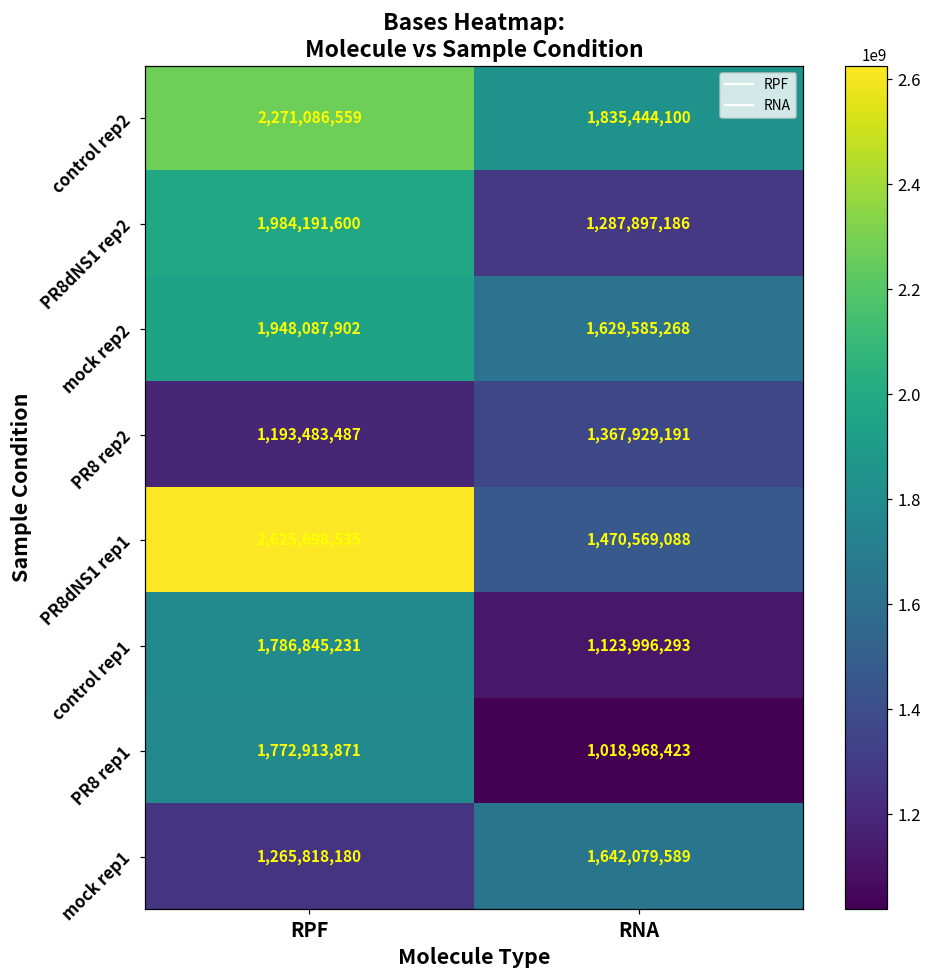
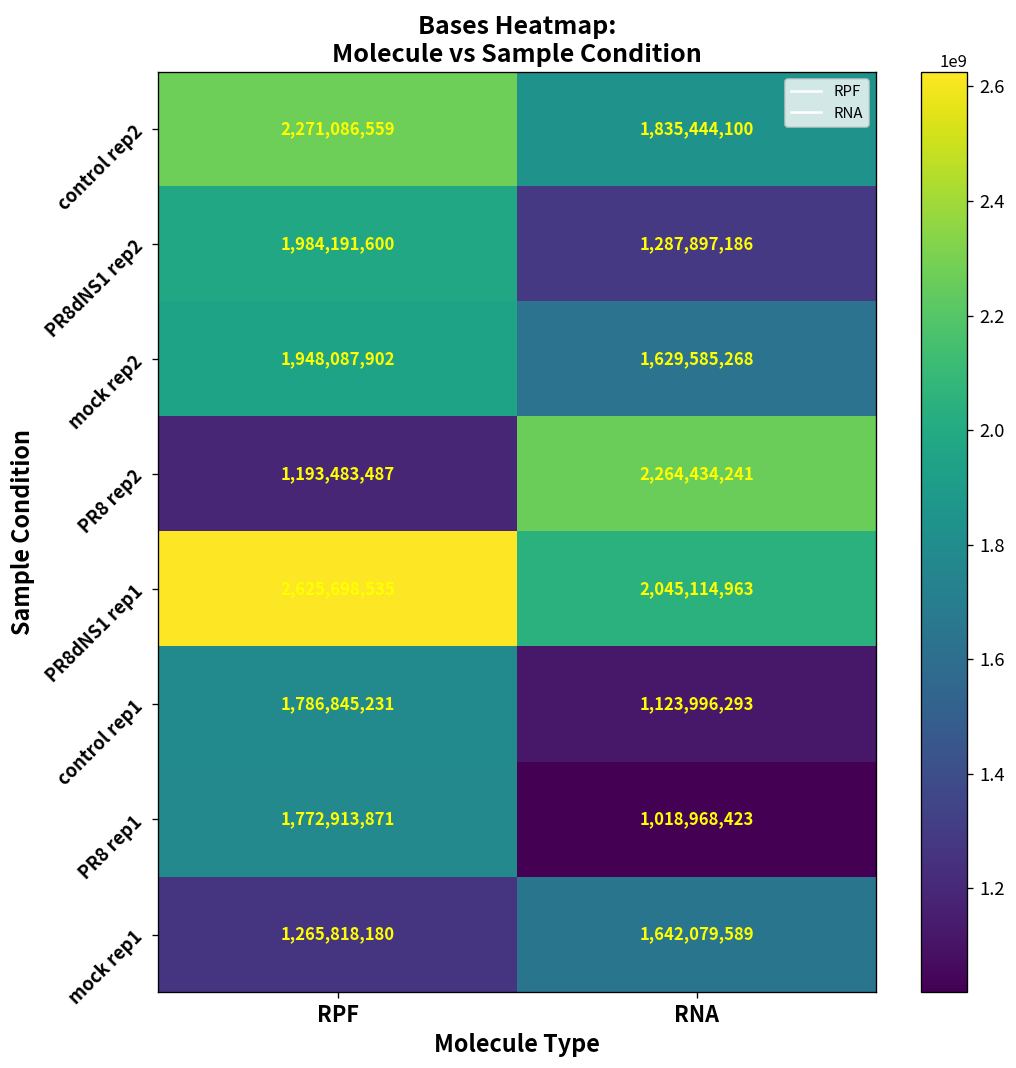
PR8 rep2, RNA: 1,367,929,191 -> 2,264,434,241
PR8dNS1 rep1, RNA: 1,470,569,088 -> 2,045,114,963
